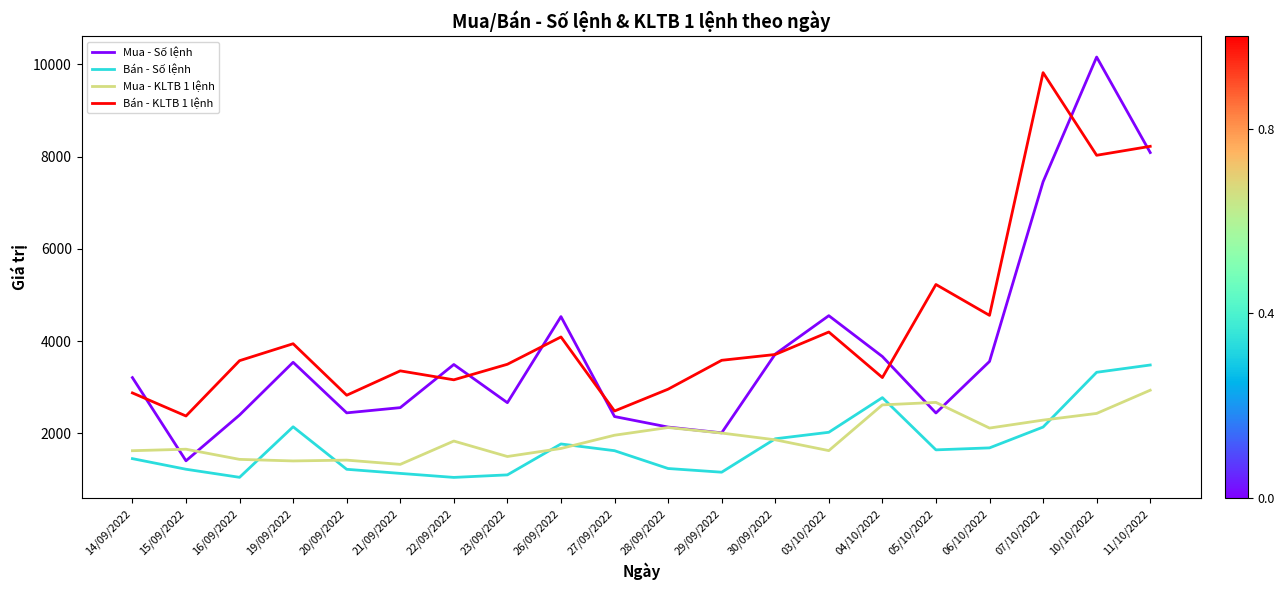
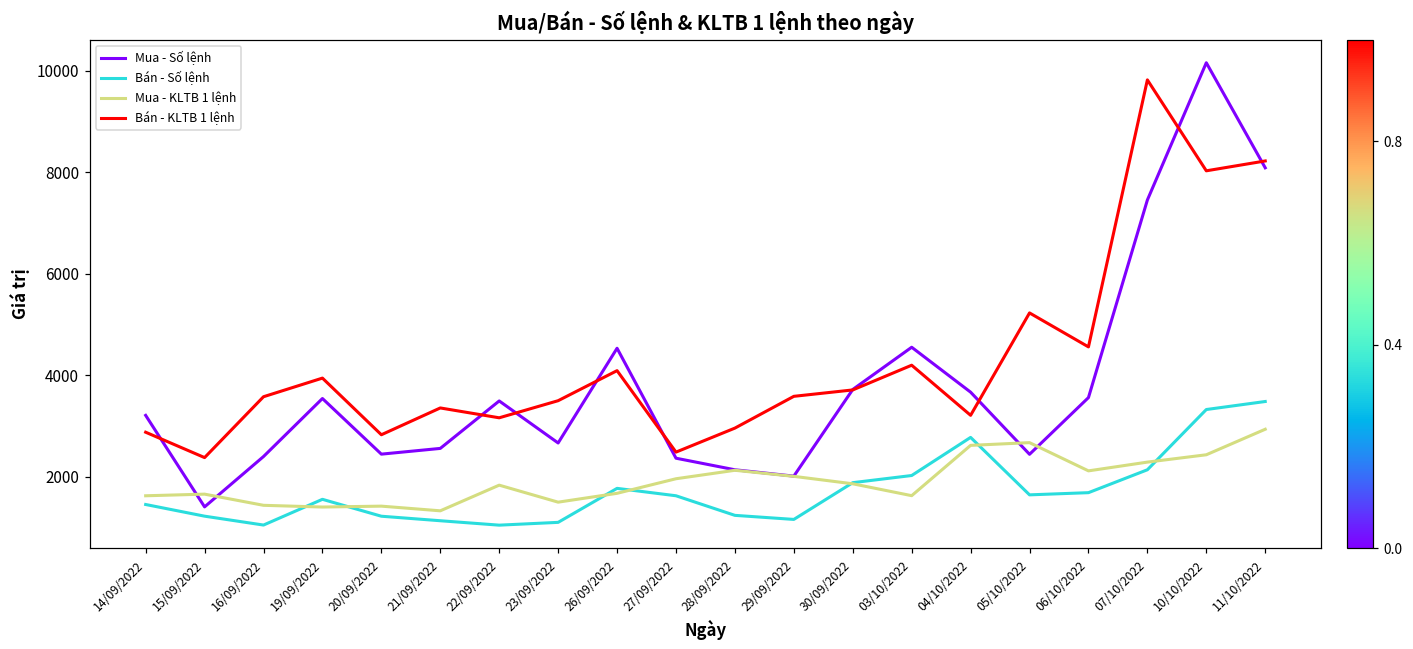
Bán - Số lệnh, 19/09/2022: 2100 -> 1600
